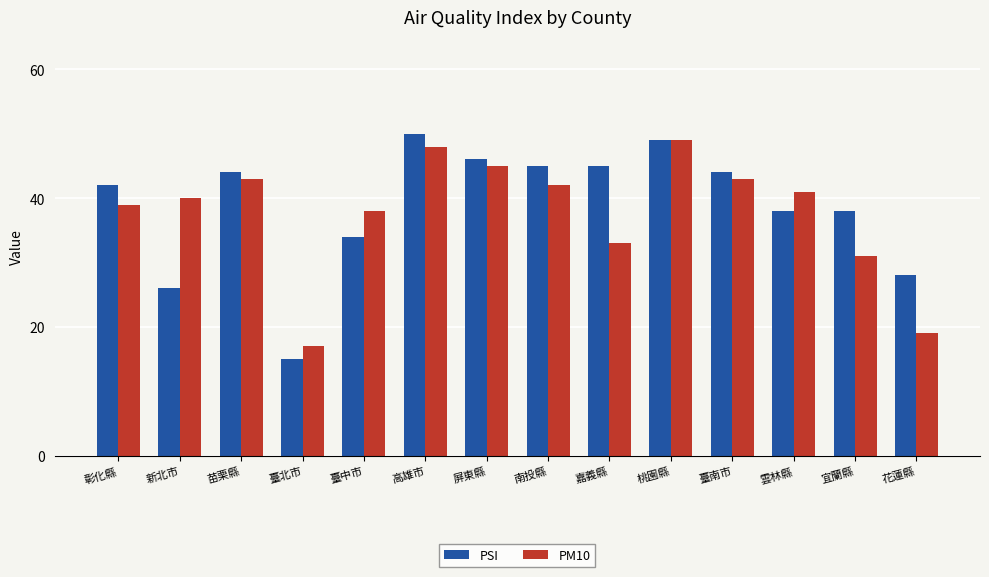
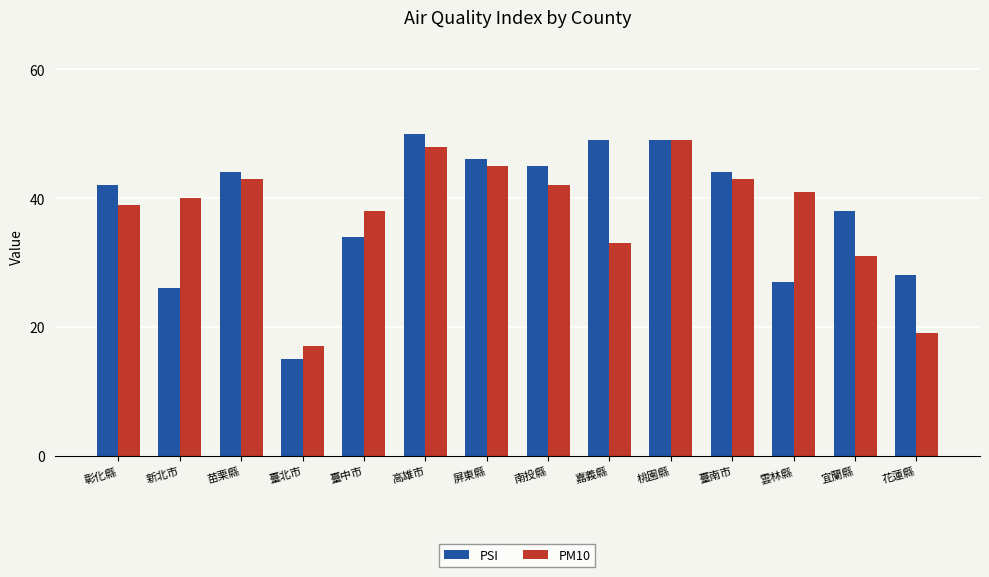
PSI, 嘉義縣: 45 -> 49
PSI, 雲林縣: 38 -> 27
